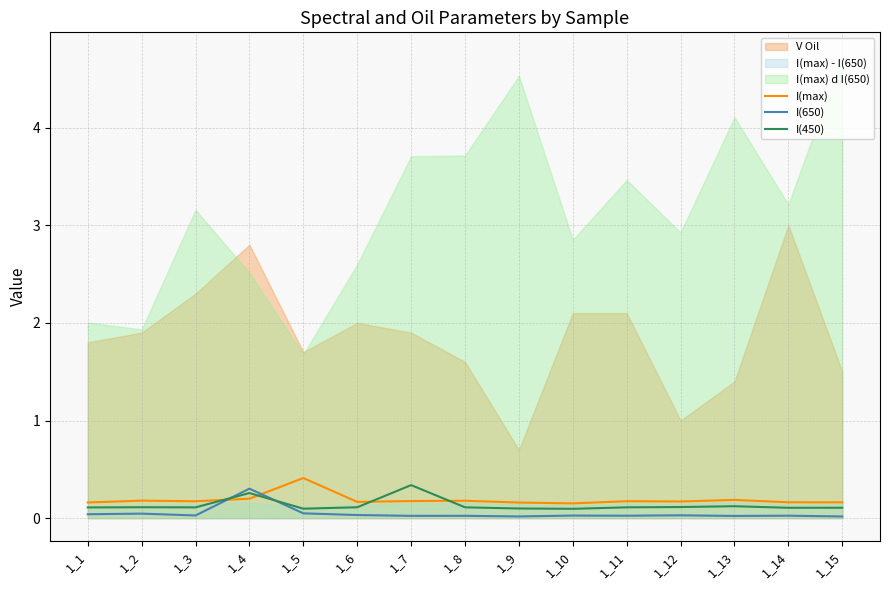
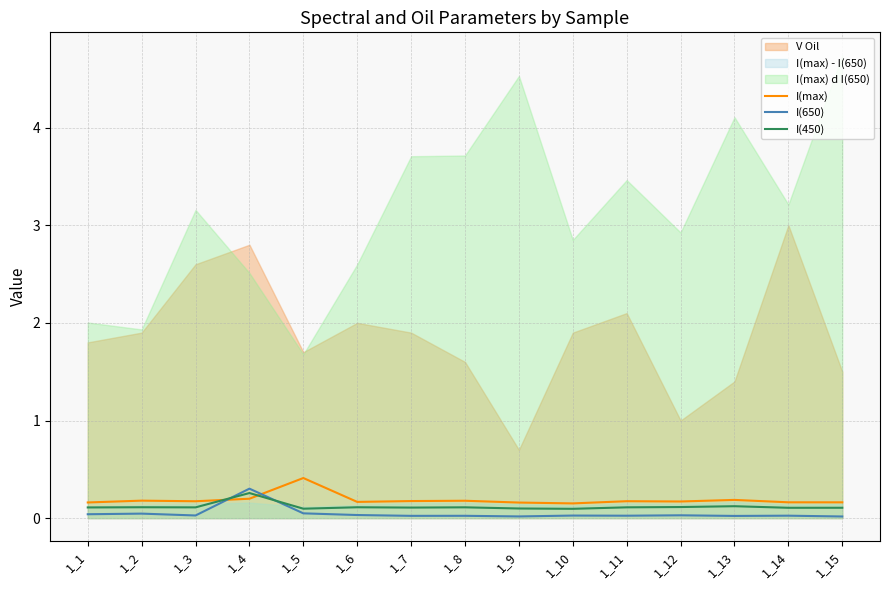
V Oil, 1_3: 2.3 -> 2.6
I(450), 1_7: 0.3 -> 0.1
V Oil, 1_10: 2.1 -> 1.9
